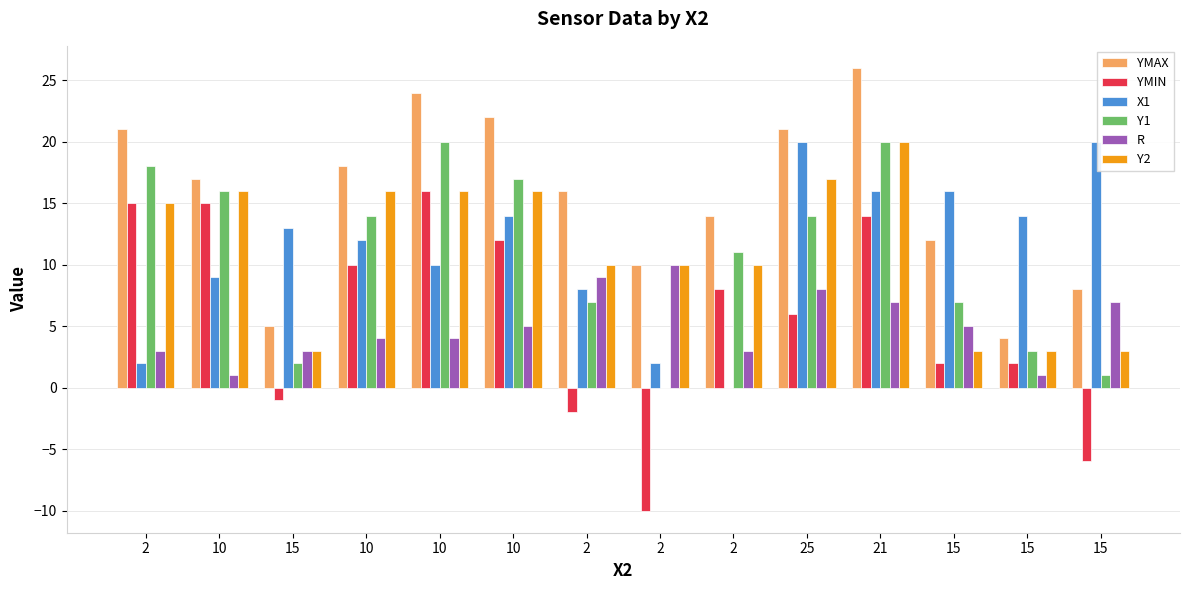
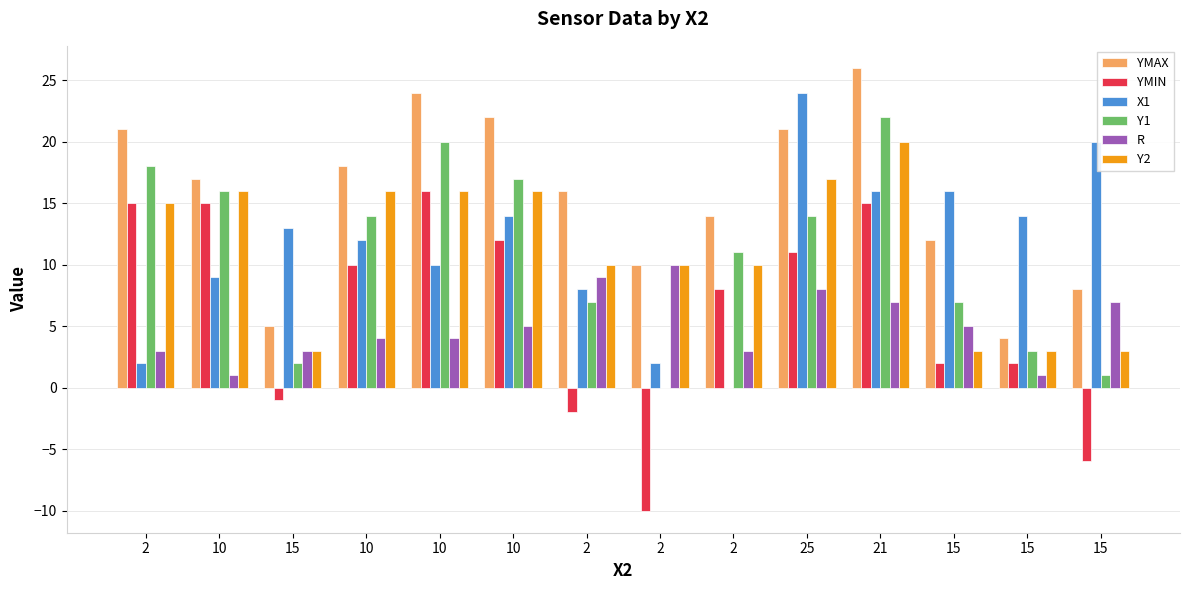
YMIN, 25: 6 -> 11
X1, 25: 20 -> 24
YMIN, 21: 14 -> 15
Y1, 21: 20 -> 22
